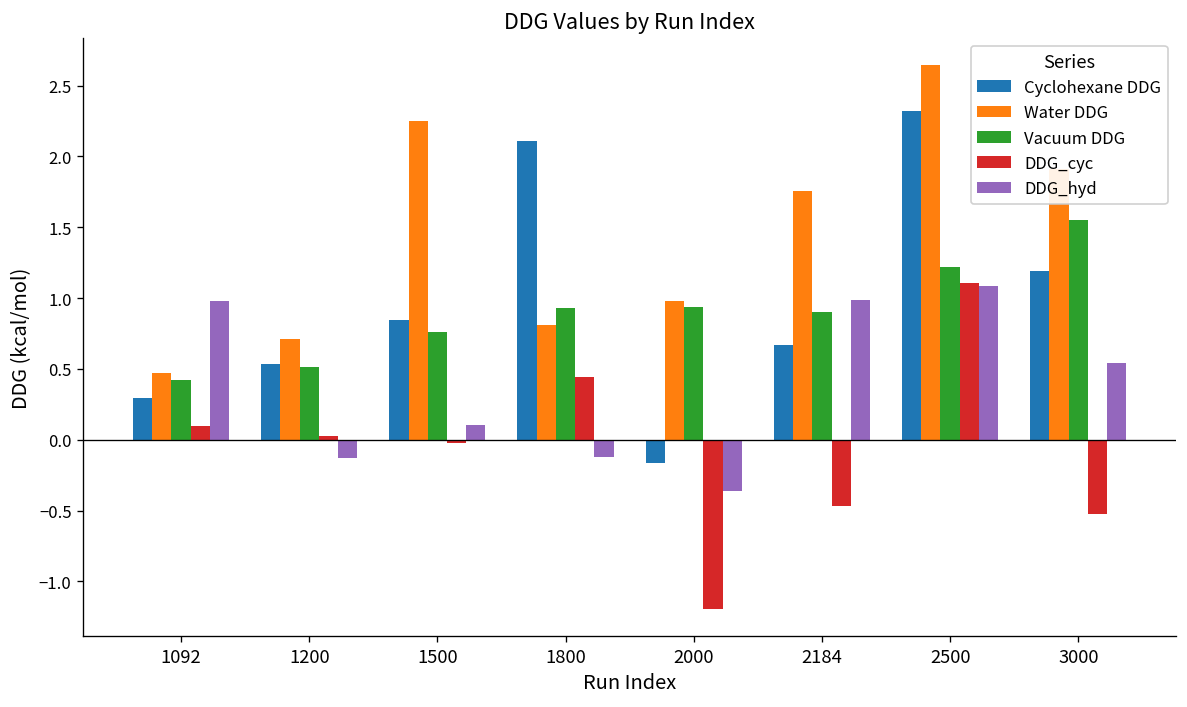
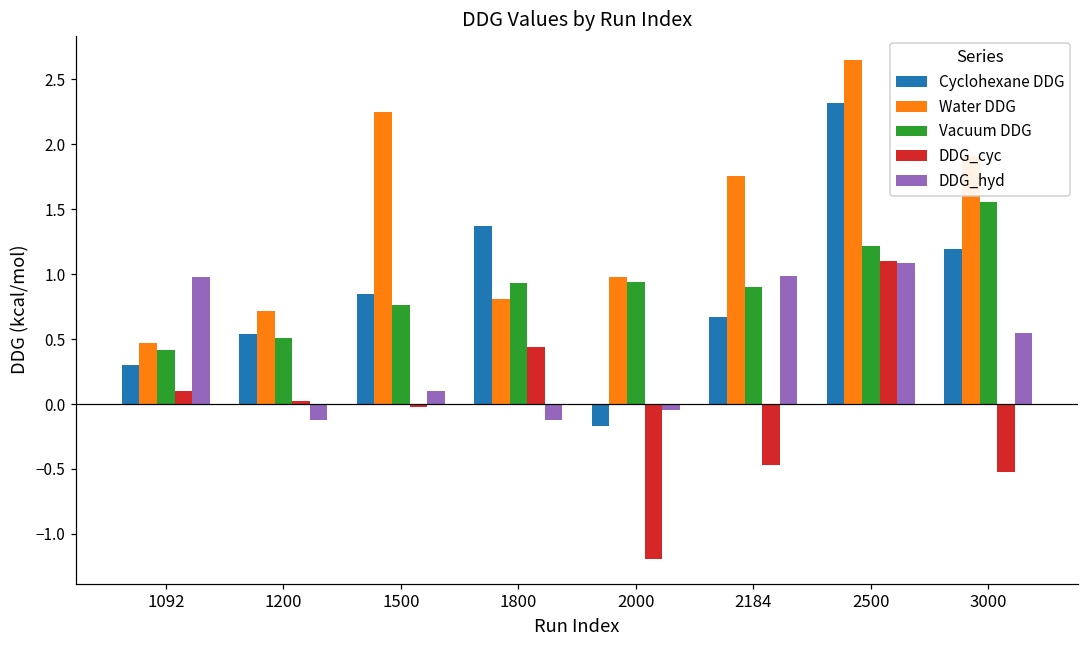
Cyclohexane DDG, 1800: 2.11 -> 1.37
DDG_hyd, 2000: -0.36 -> -0.05
